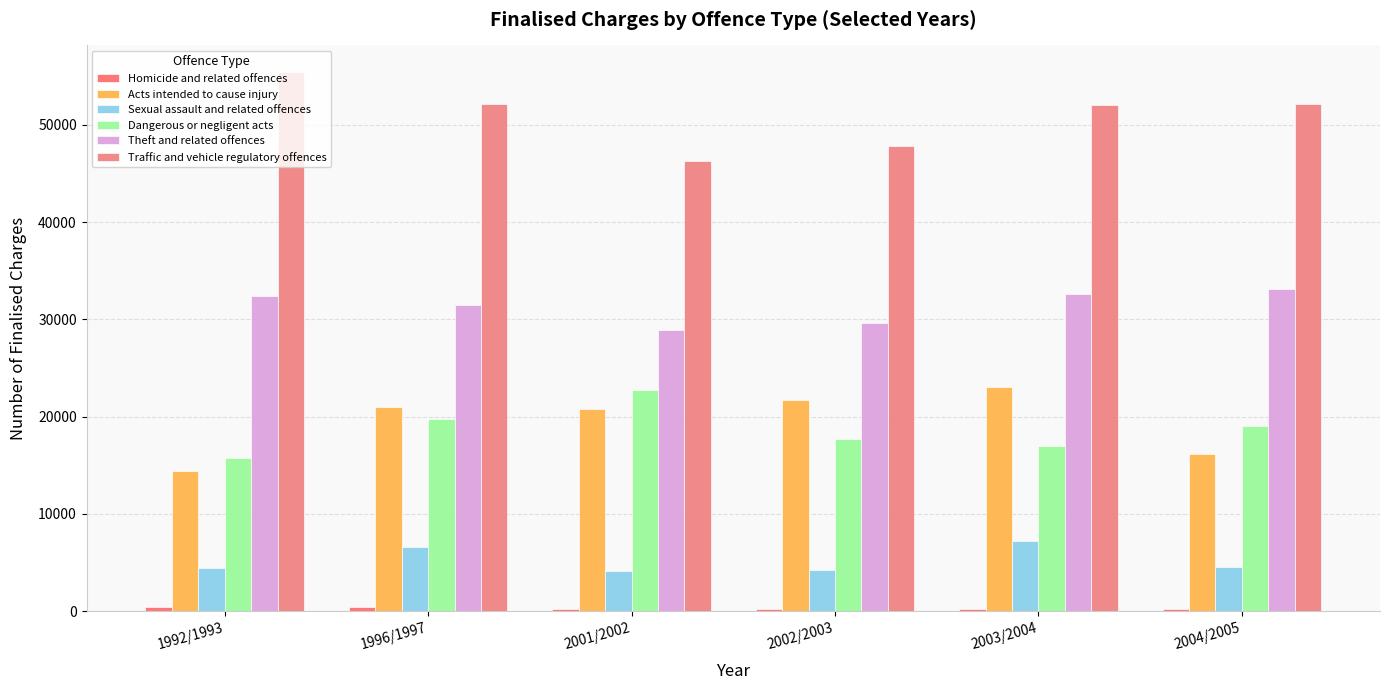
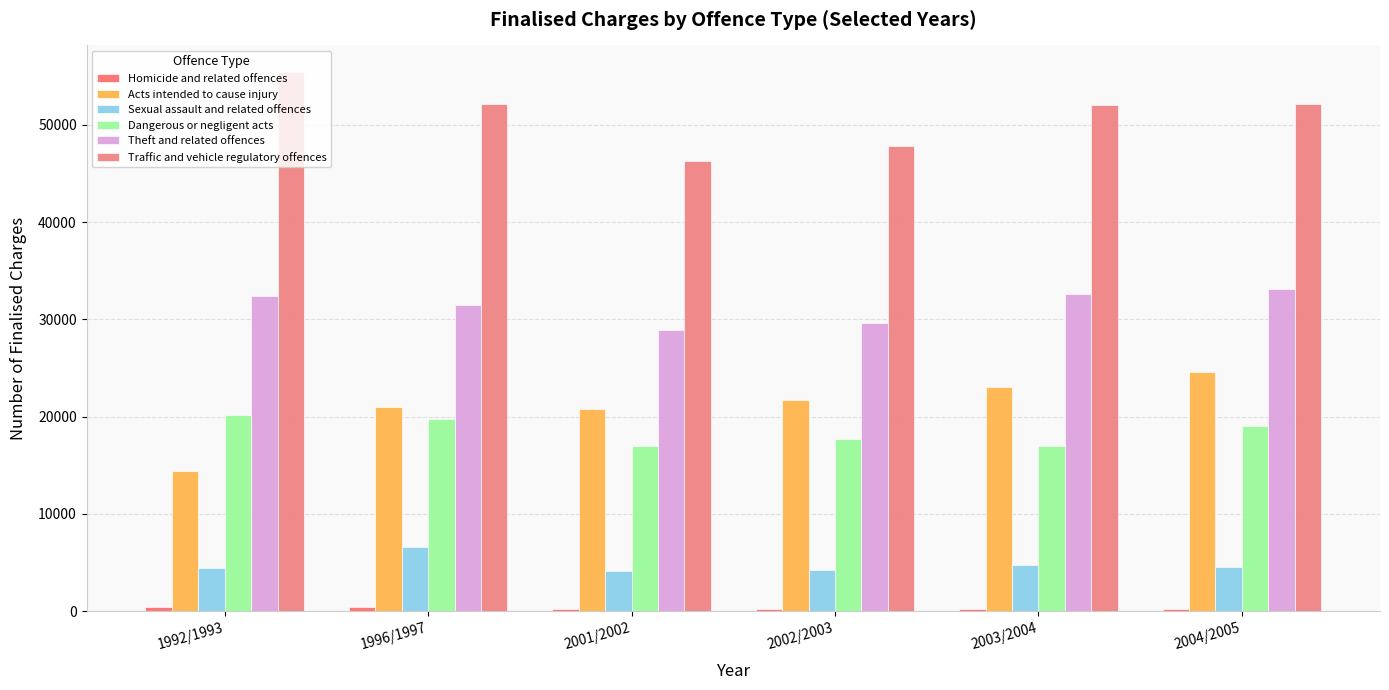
Dangerous or negligent acts, 1992/1993: 16000 -> 20000
Dangerous or negligent acts, 2001/2002: 23000 -> 17000
Sexual assault and related offences, 2003/2004: 7000 -> 5000
Acts intended to cause injury, 2004/2005: 16000 -> 25000
